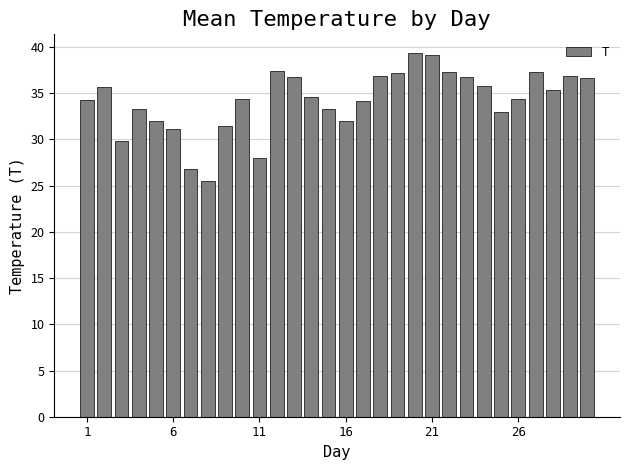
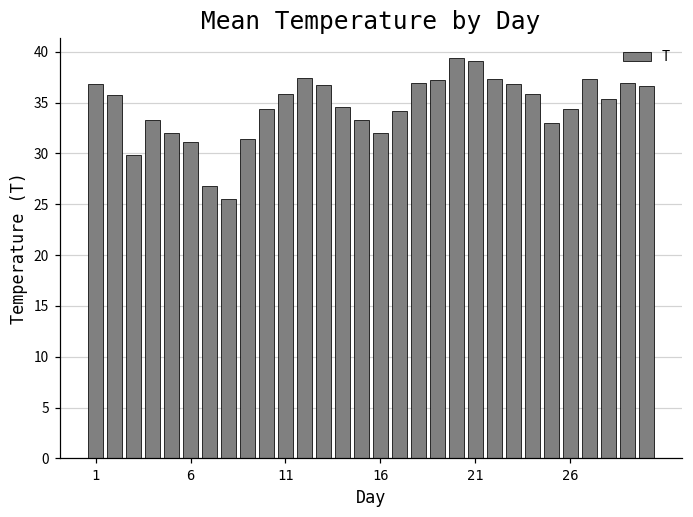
1: 34 -> 37
11: 28 -> 36
